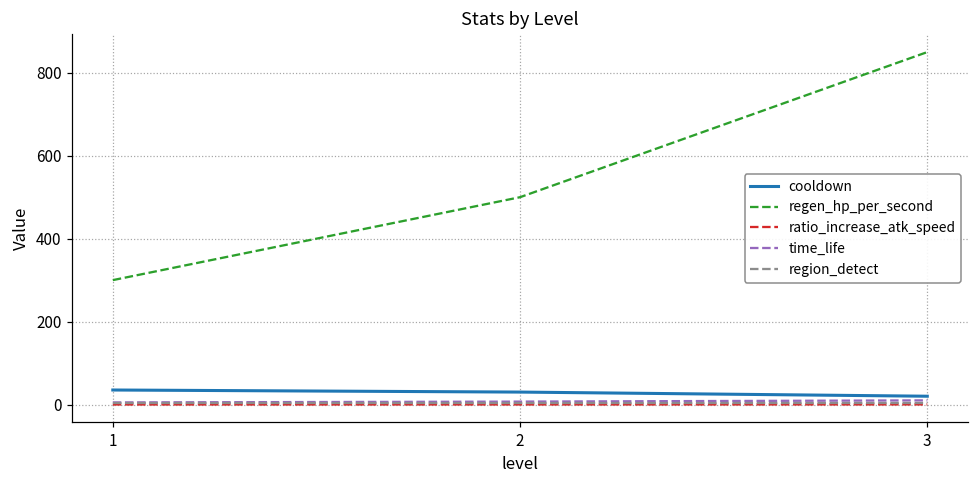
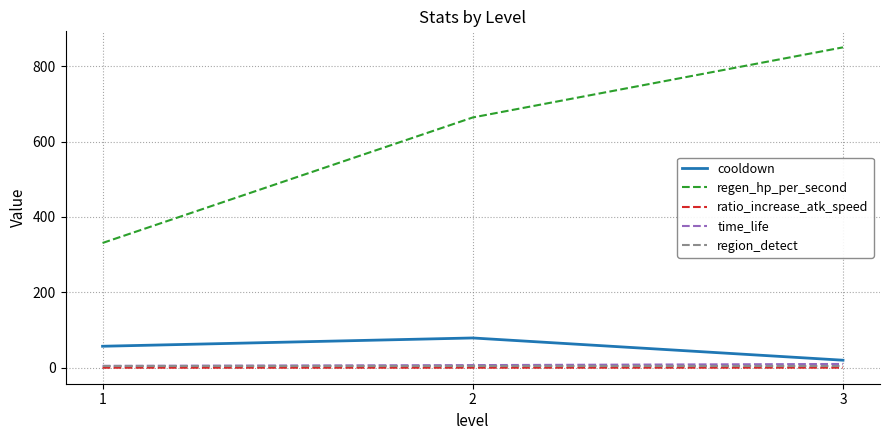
cooldown, 1: 40 -> 60
regen_hp_per_second, 1: 300 -> 330
cooldown, 2: 30 -> 80
regen_hp_per_second, 2: 500 -> 660
